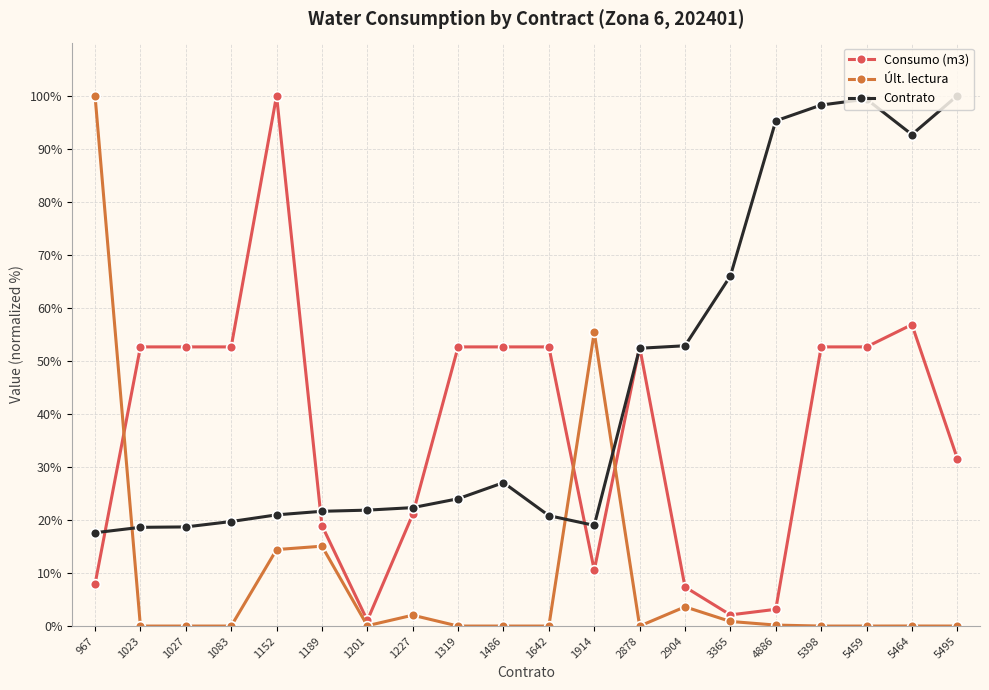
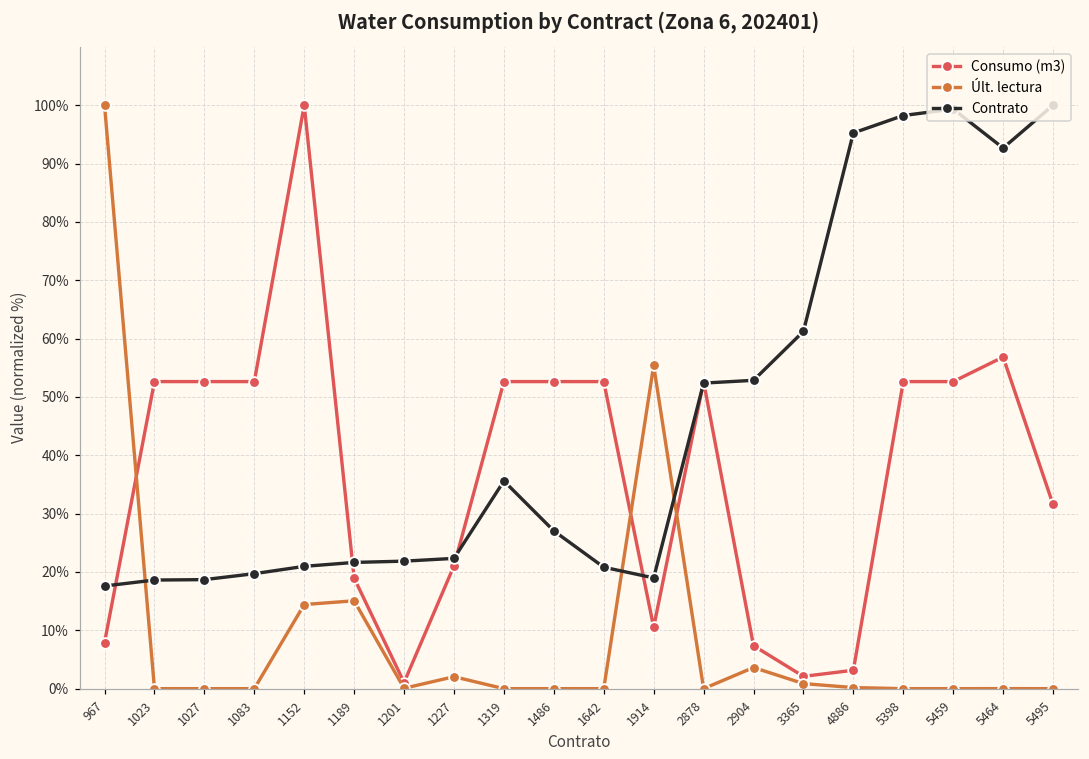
Contrato, 1319: 24% -> 36%
Contrato, 3365: 66% -> 61%
